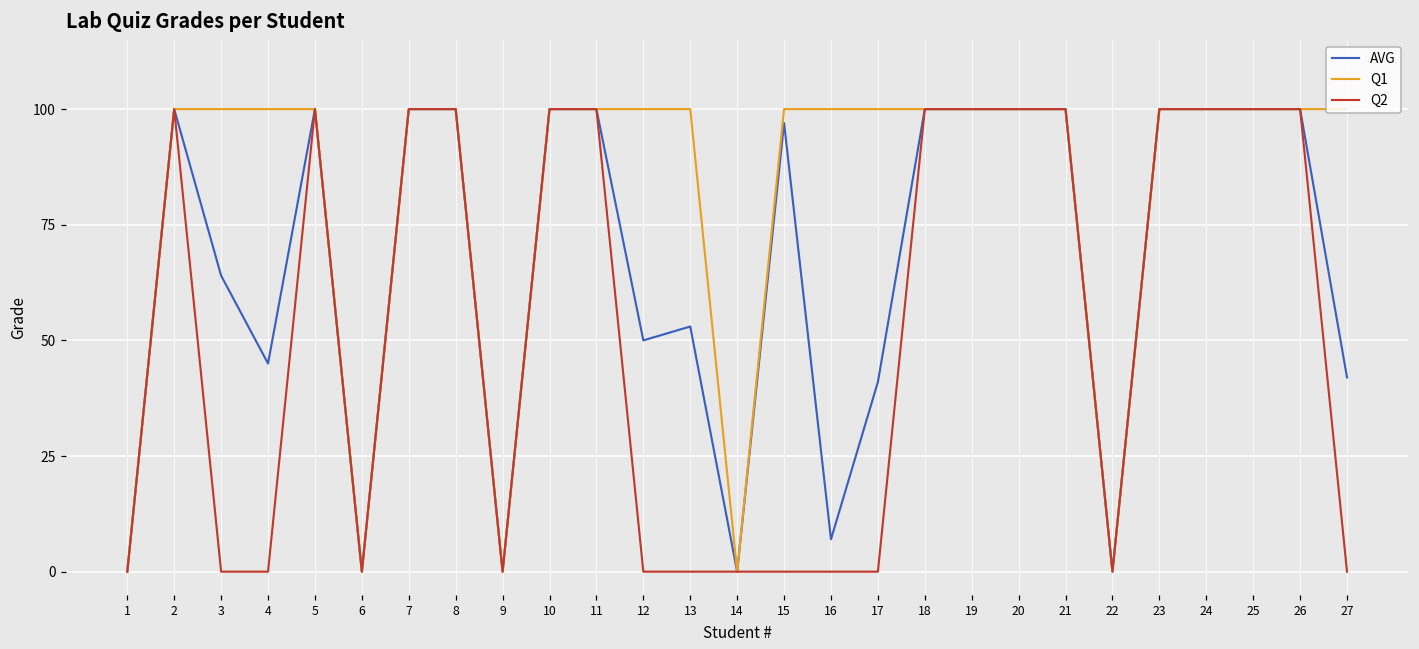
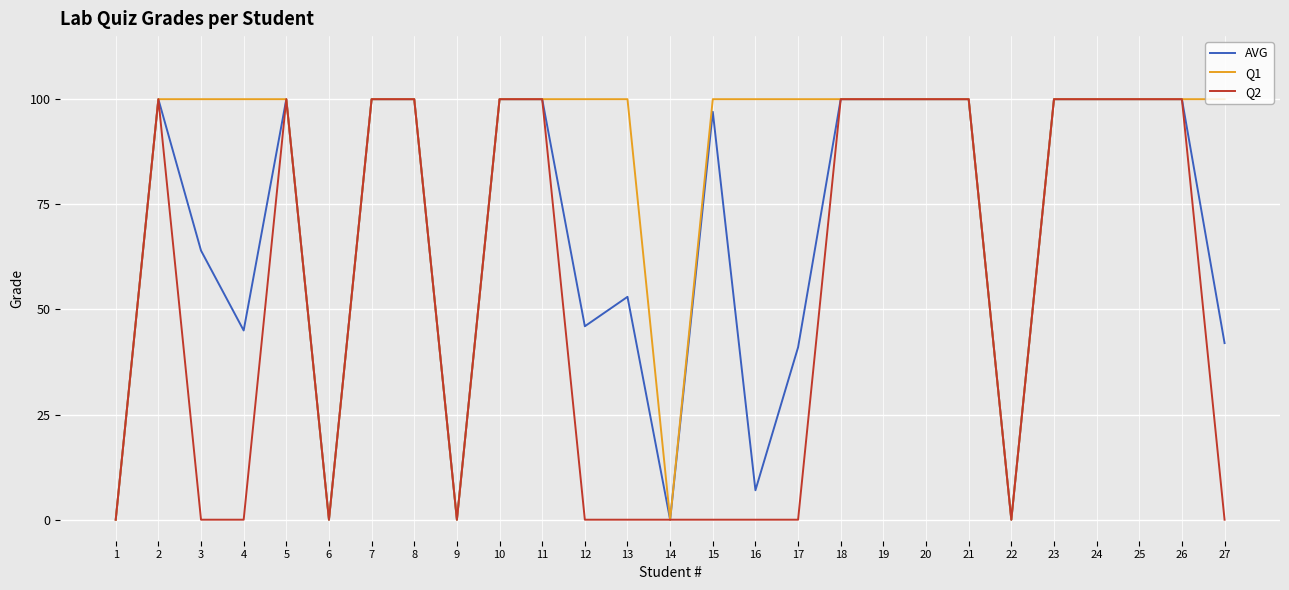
AVG, 12: 50 -> 46
